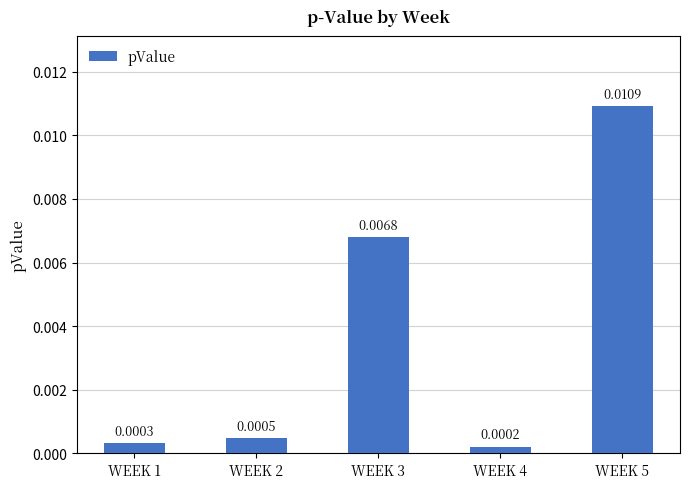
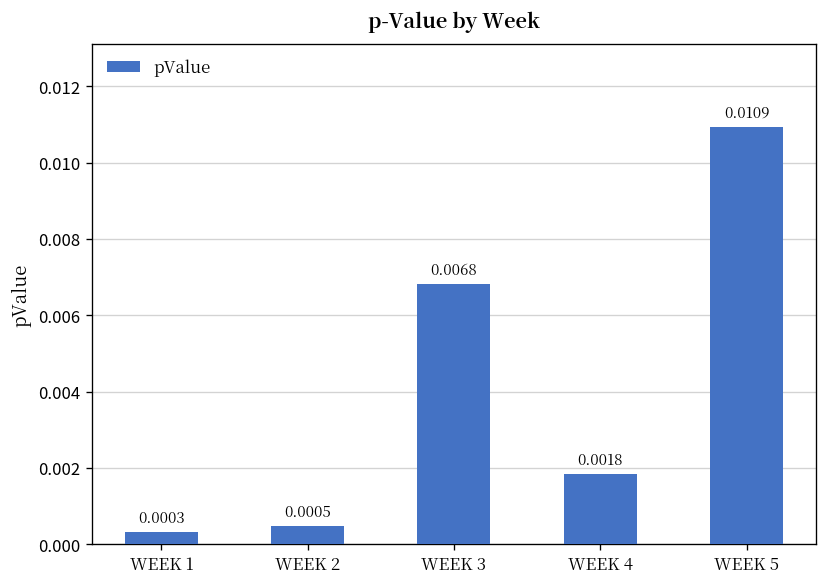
WEEK 4: 0.0002 -> 0.0018
